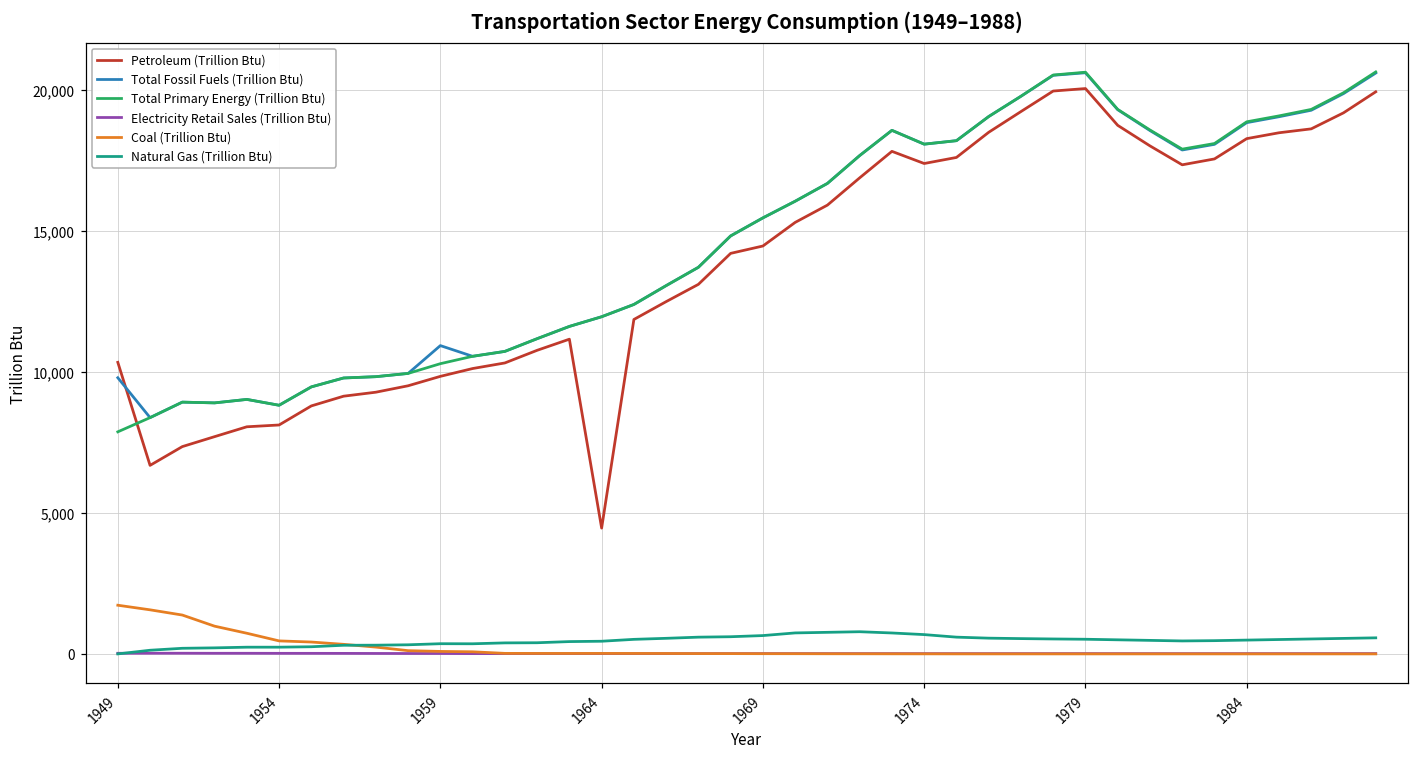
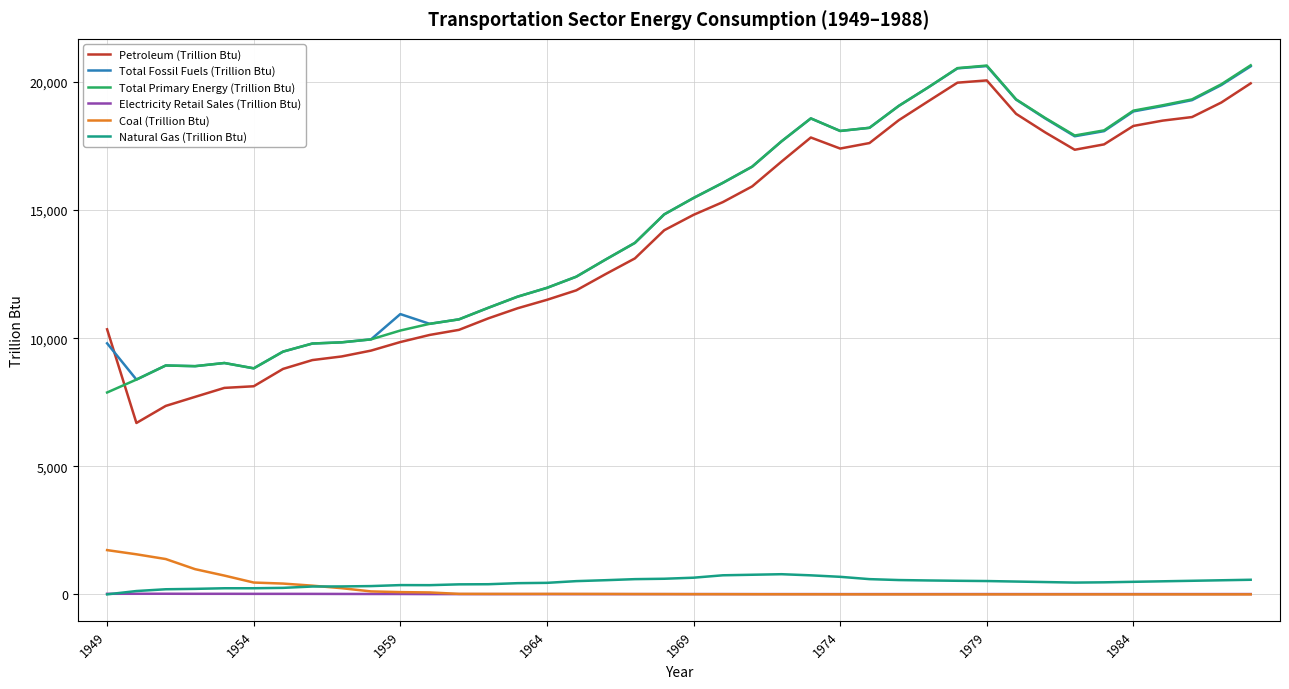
Petroleum (Trillion Btu), 1964: 4,500 -> 11,500
Petroleum (Trillion Btu), 1969: 14,500 -> 14,800
